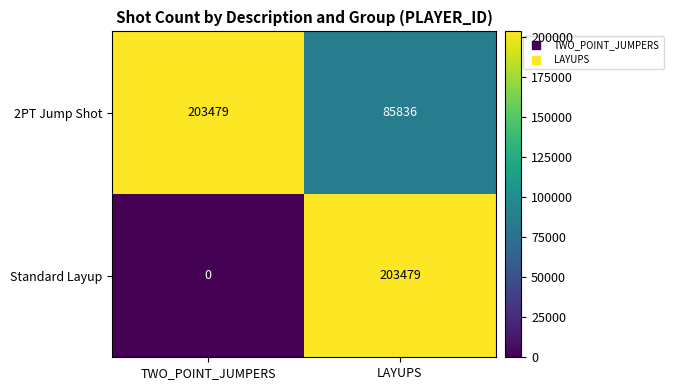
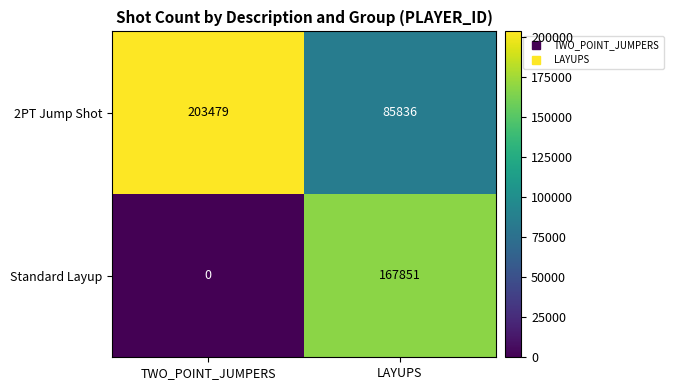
Standard Layup, LAYUPS: 203479 -> 167851
